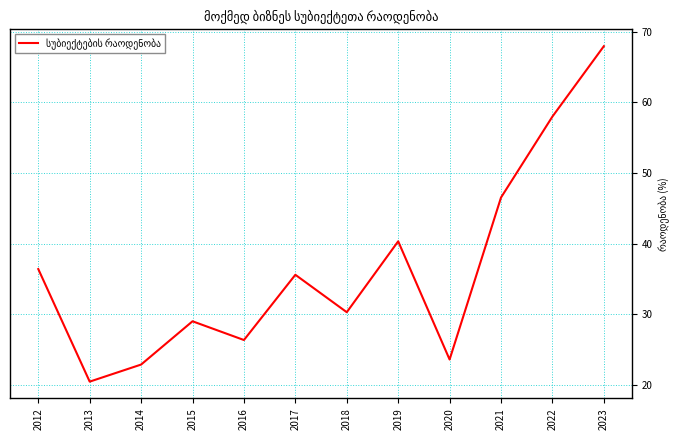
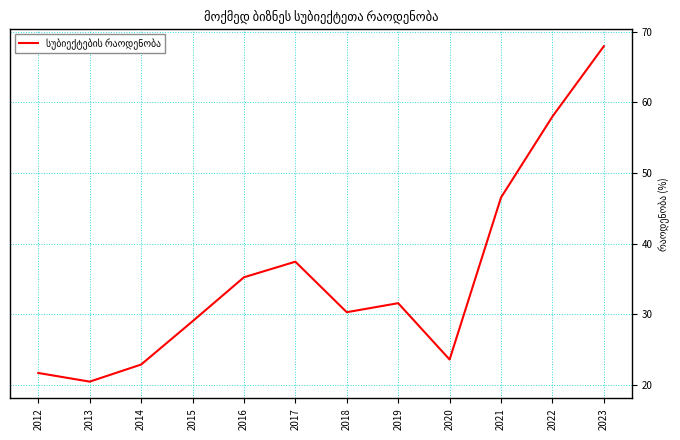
2012: 36 -> 22
2016: 26 -> 35
2017: 36 -> 37
2019: 40 -> 32
